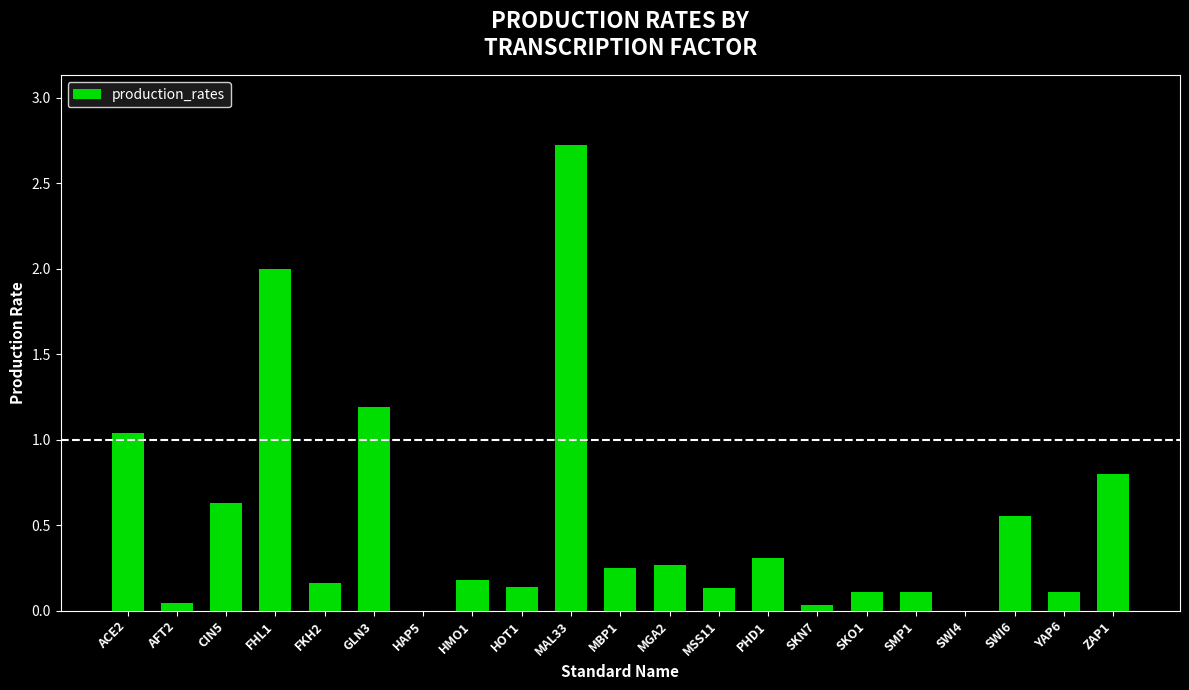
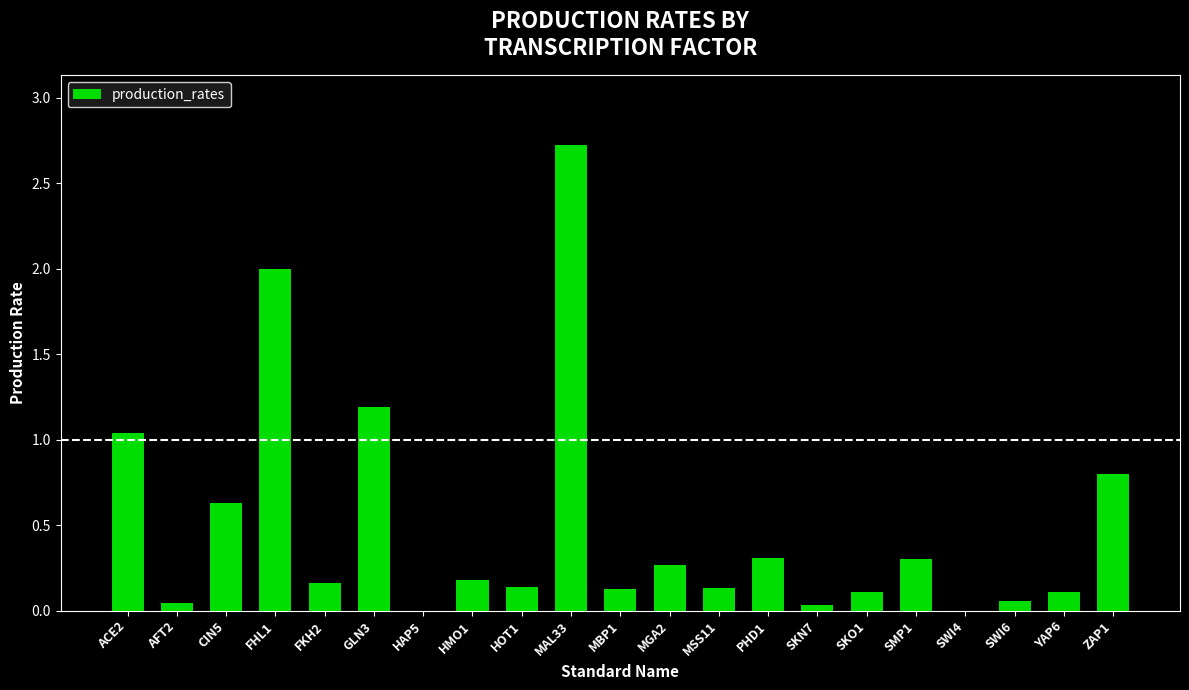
MBP1: 0.25 -> 0.13
SMP1: 0.11 -> 0.30
SWI6: 0.55 -> 0.06
